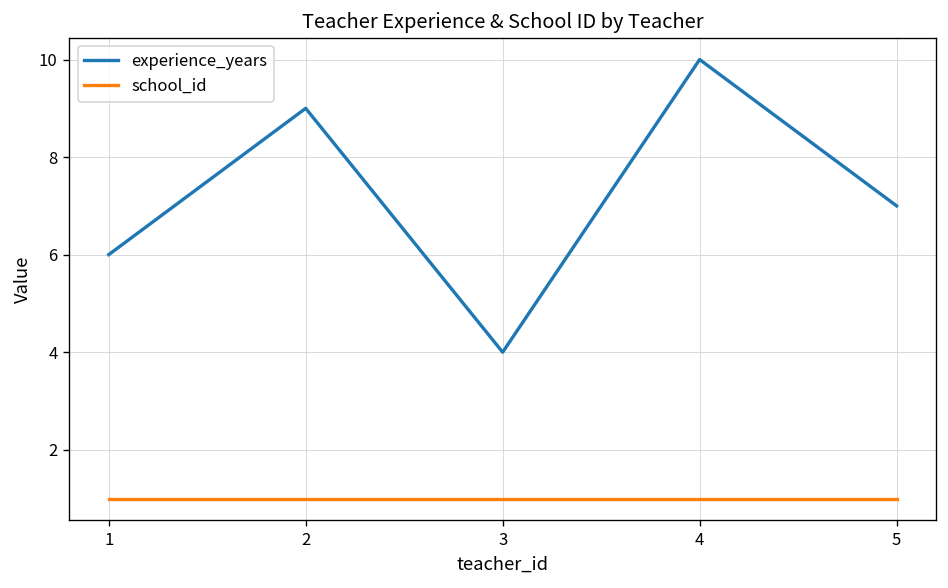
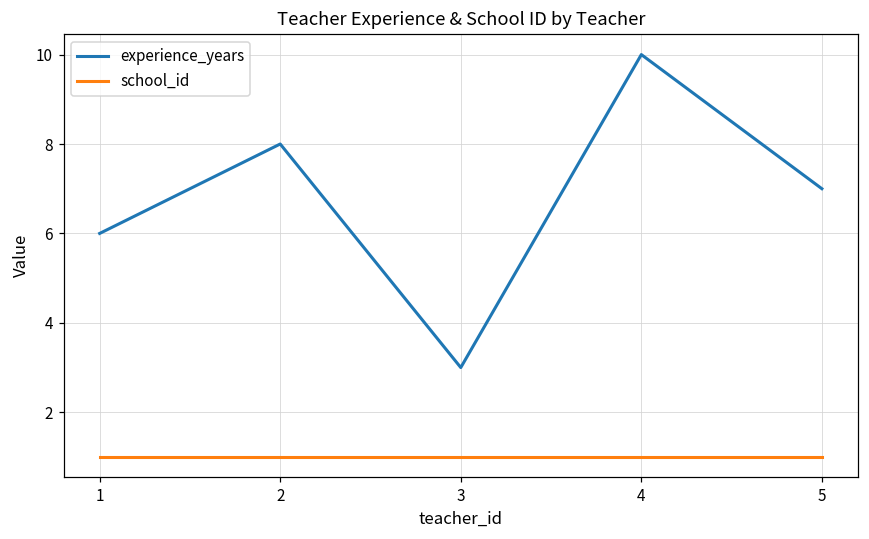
experience_years, 2: 9 -> 8
experience_years, 3: 4 -> 3
